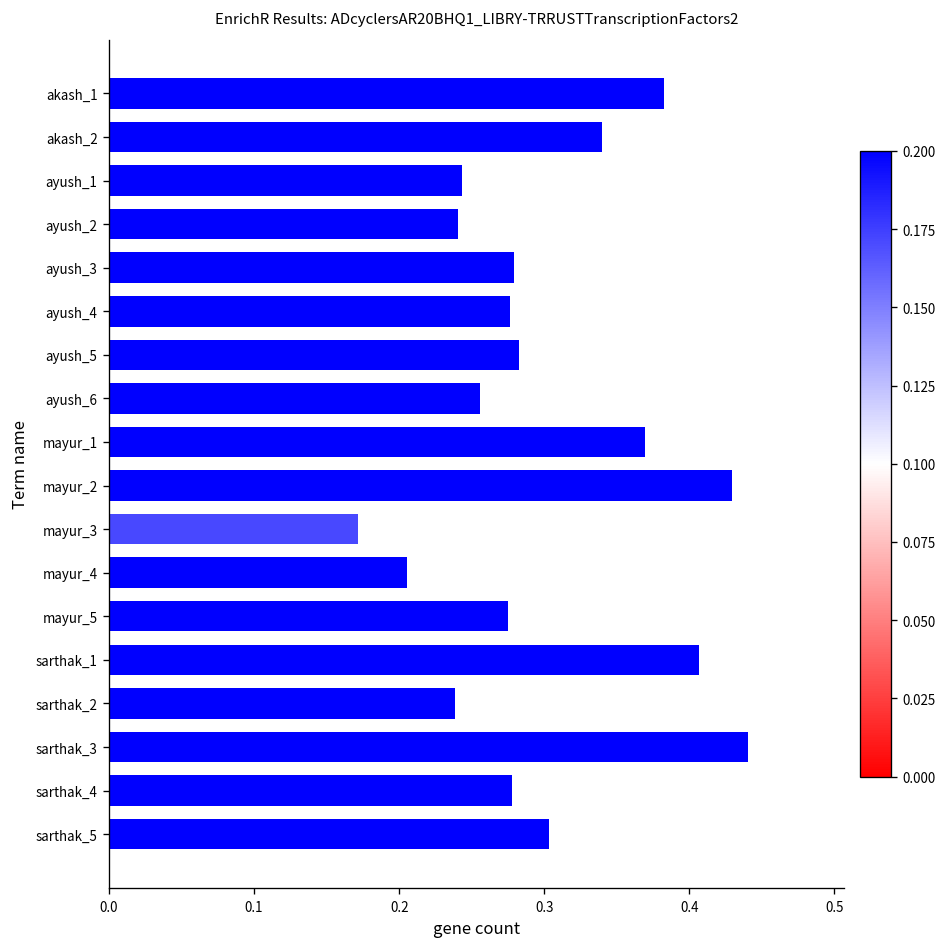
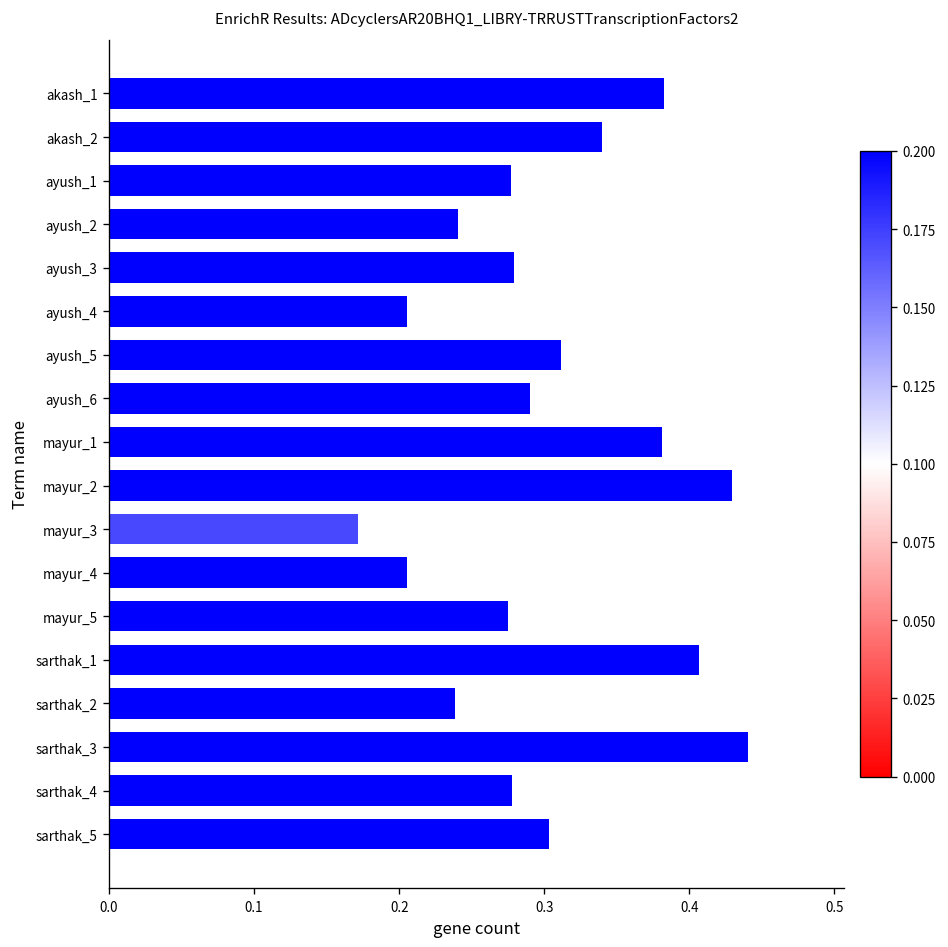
ayush_1: 0.244 -> 0.277
ayush_4: 0.276 -> 0.205
ayush_5: 0.282 -> 0.312
ayush_6: 0.256 -> 0.290
mayur_1: 0.369 -> 0.381
